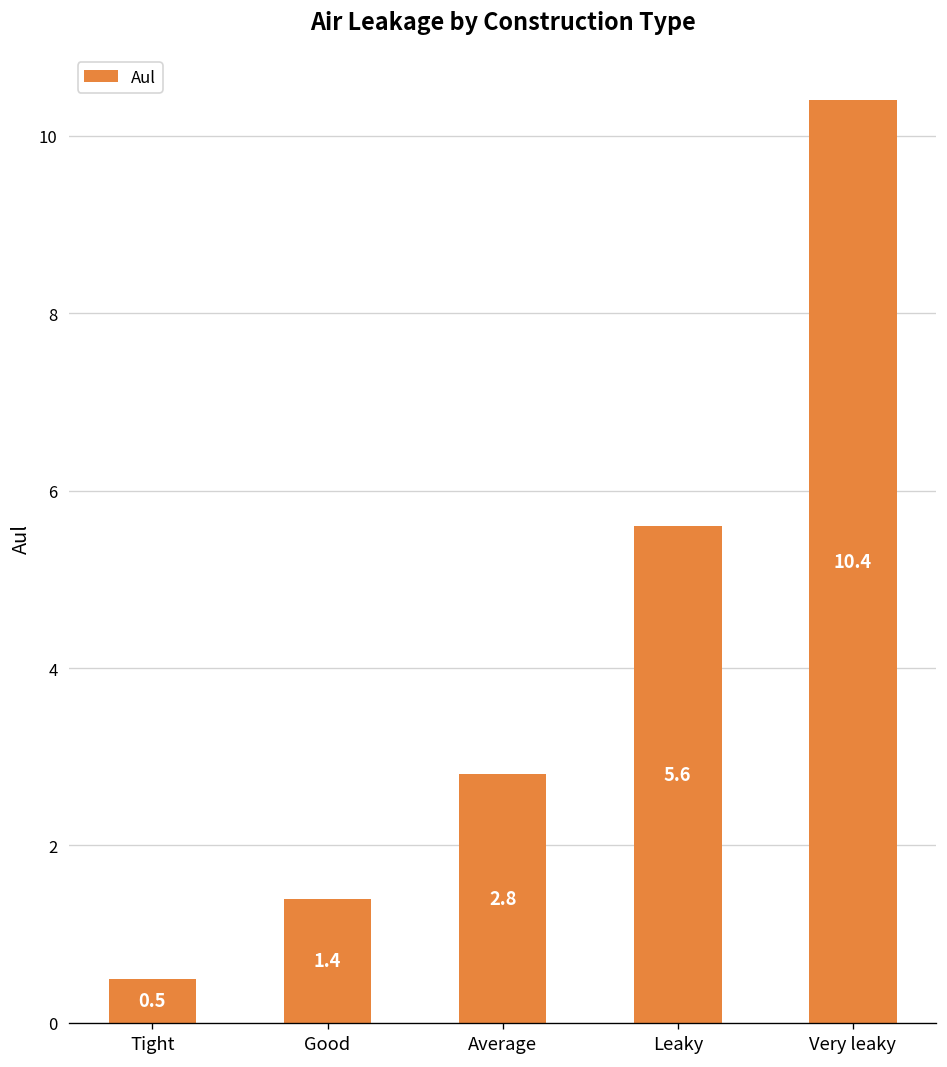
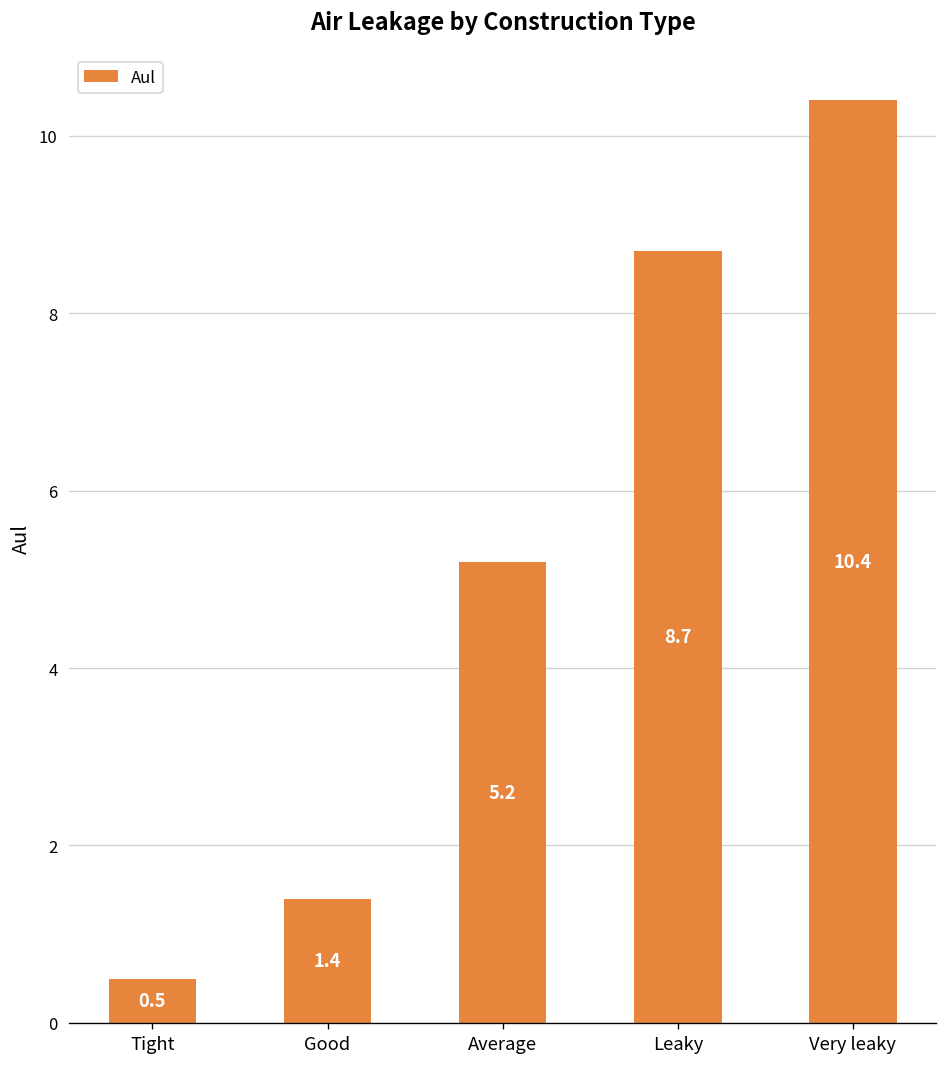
Average: 2.8 -> 5.2
Leaky: 5.6 -> 8.7
